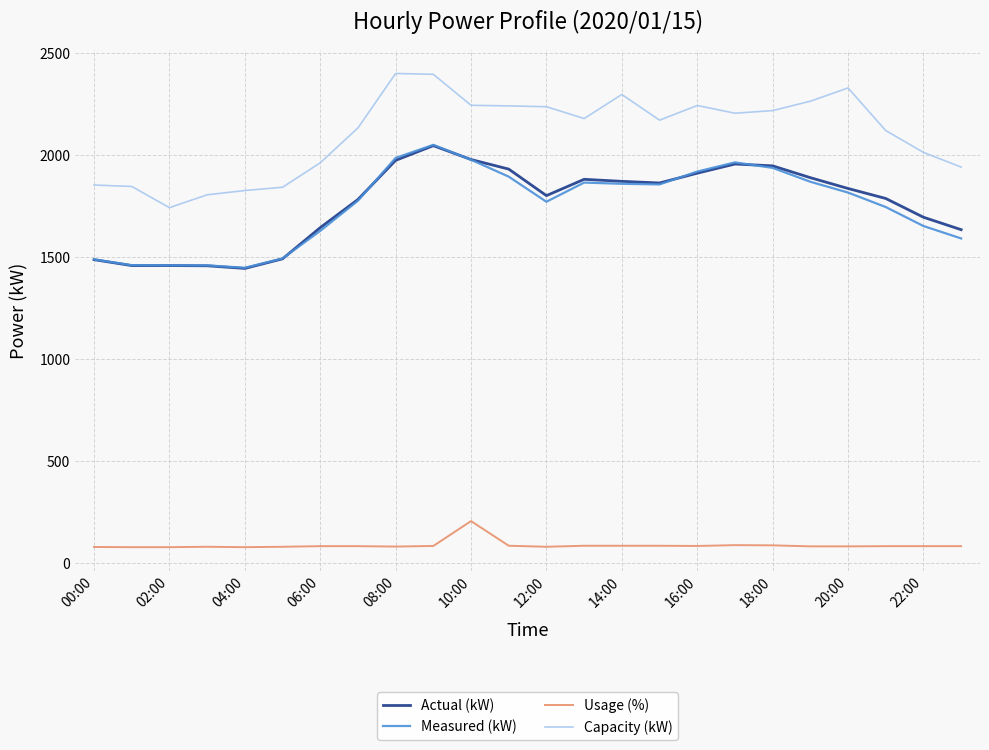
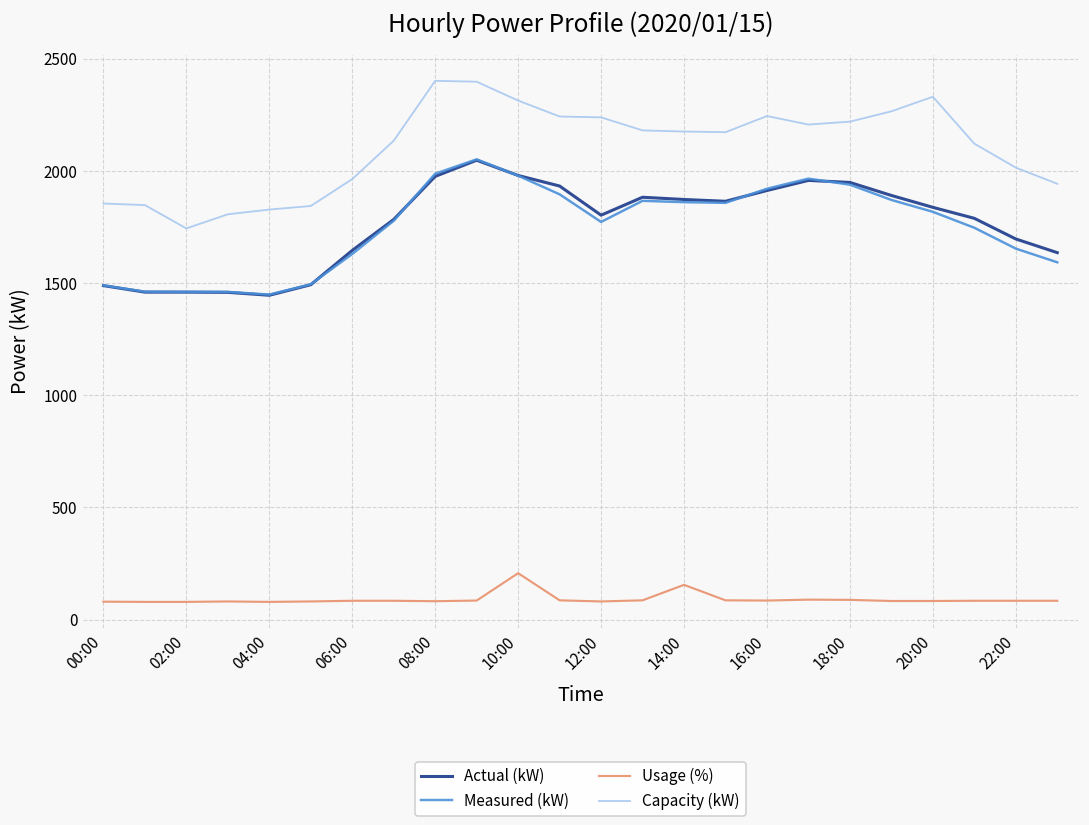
Capacity (kW), 10:00: 2250 -> 2310
Usage (%), 14:00: 90 -> 160
Capacity (kW), 14:00: 2300 -> 2180
